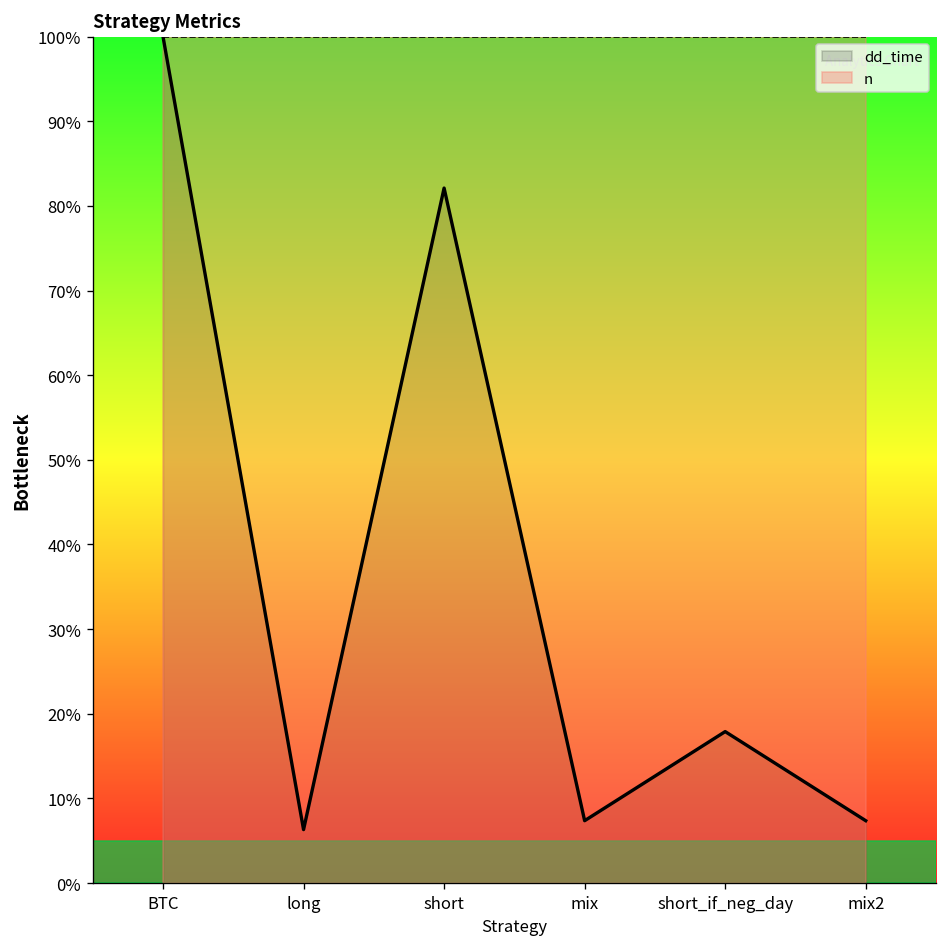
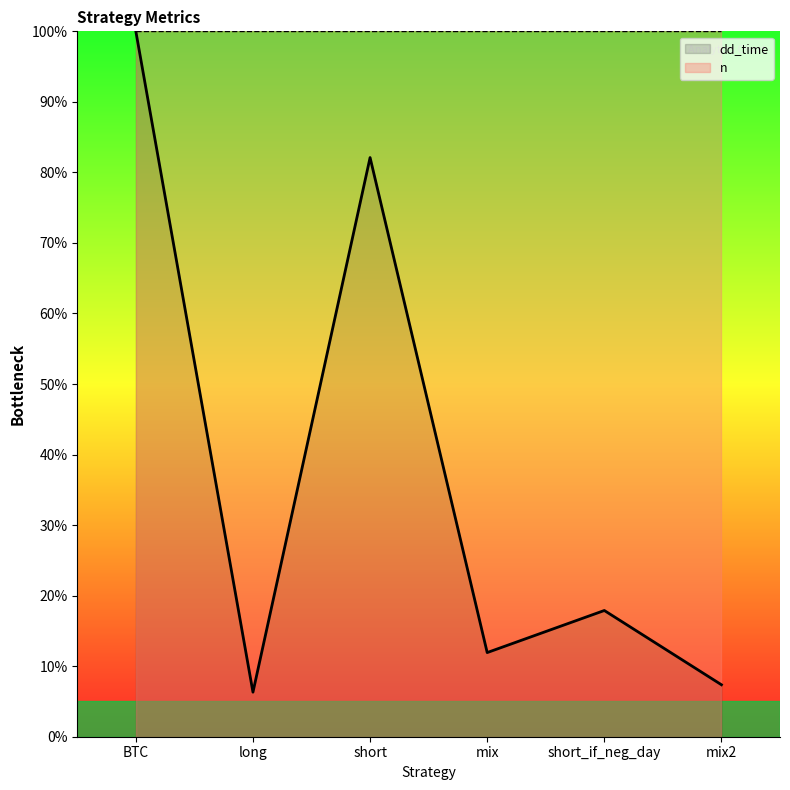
dd_time, mix: 7% -> 12%
